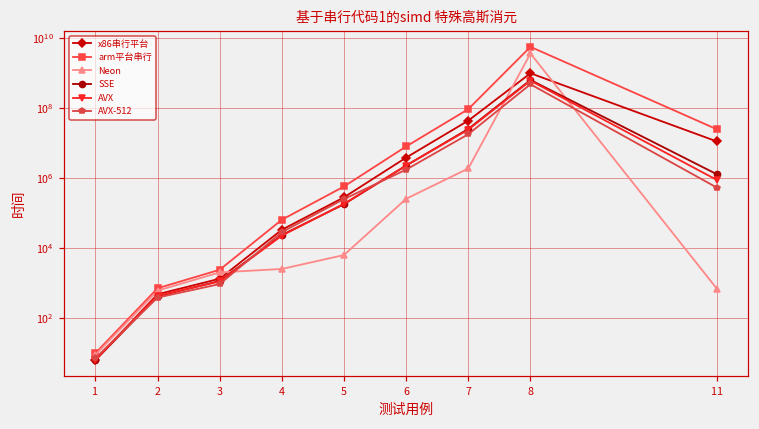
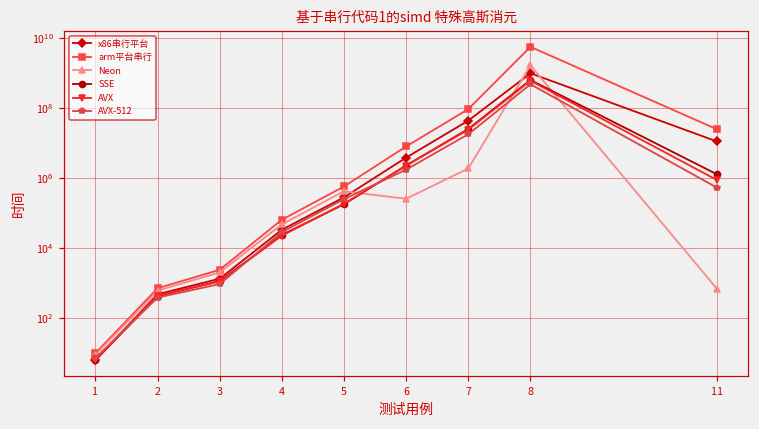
Neon, 4: 3000 -> 50000
Neon, 5: 6000 -> 400000
Neon, 8: 4000000000 -> 2000000000
